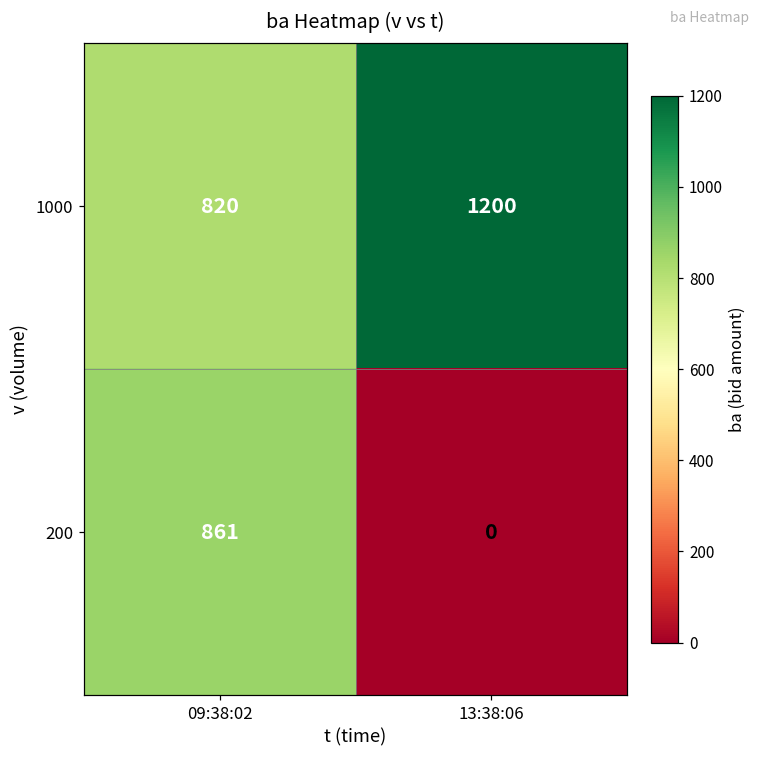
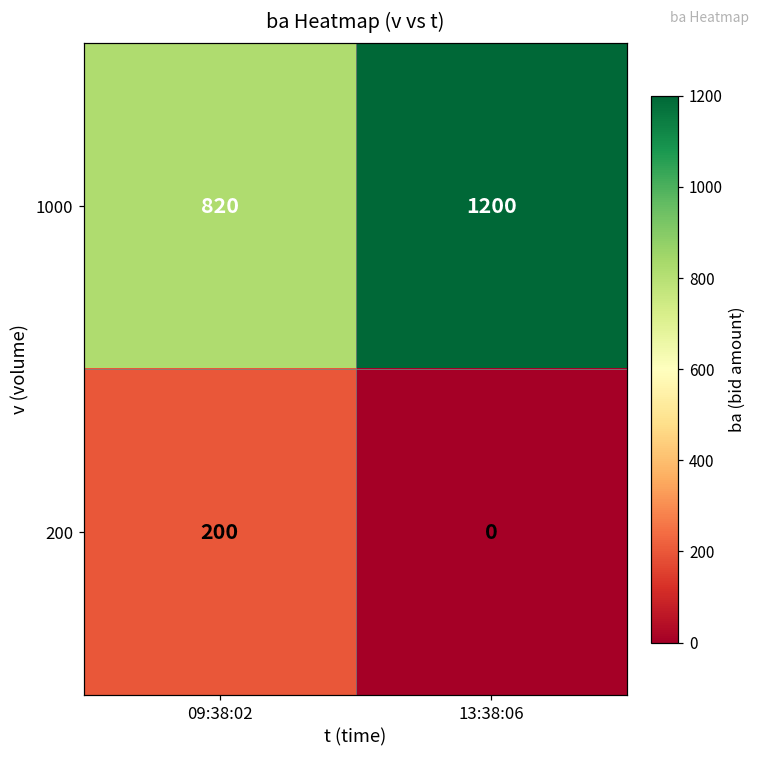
200, 09:38:02: 861 -> 200
